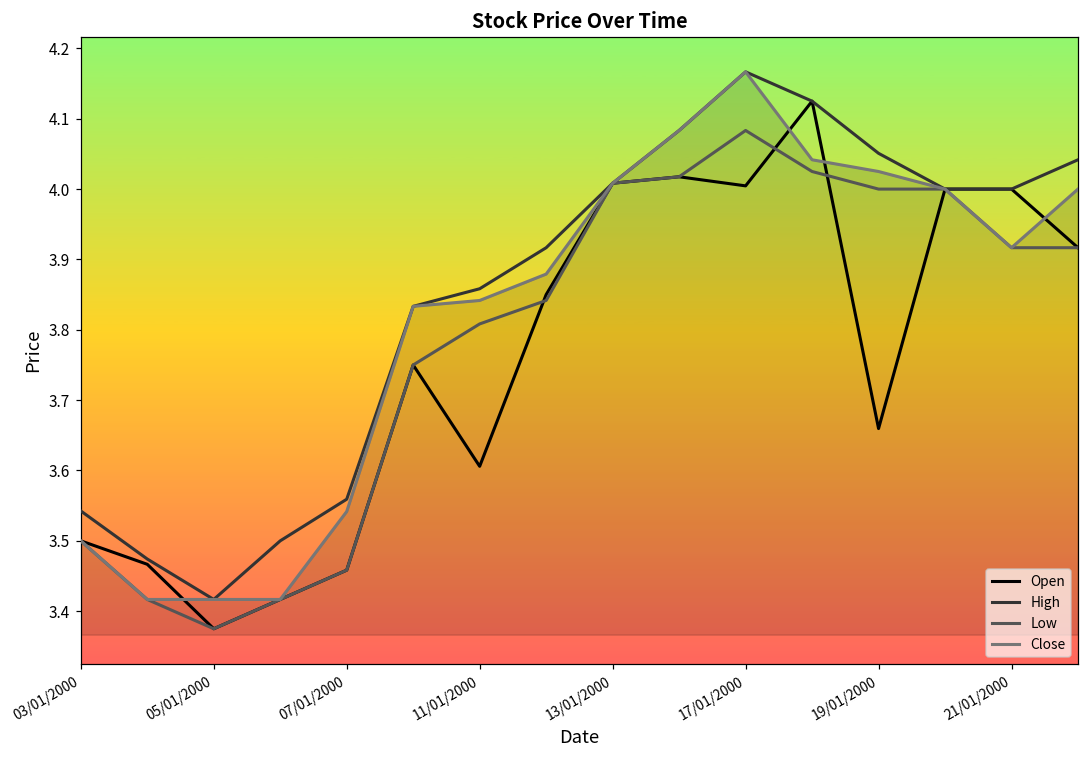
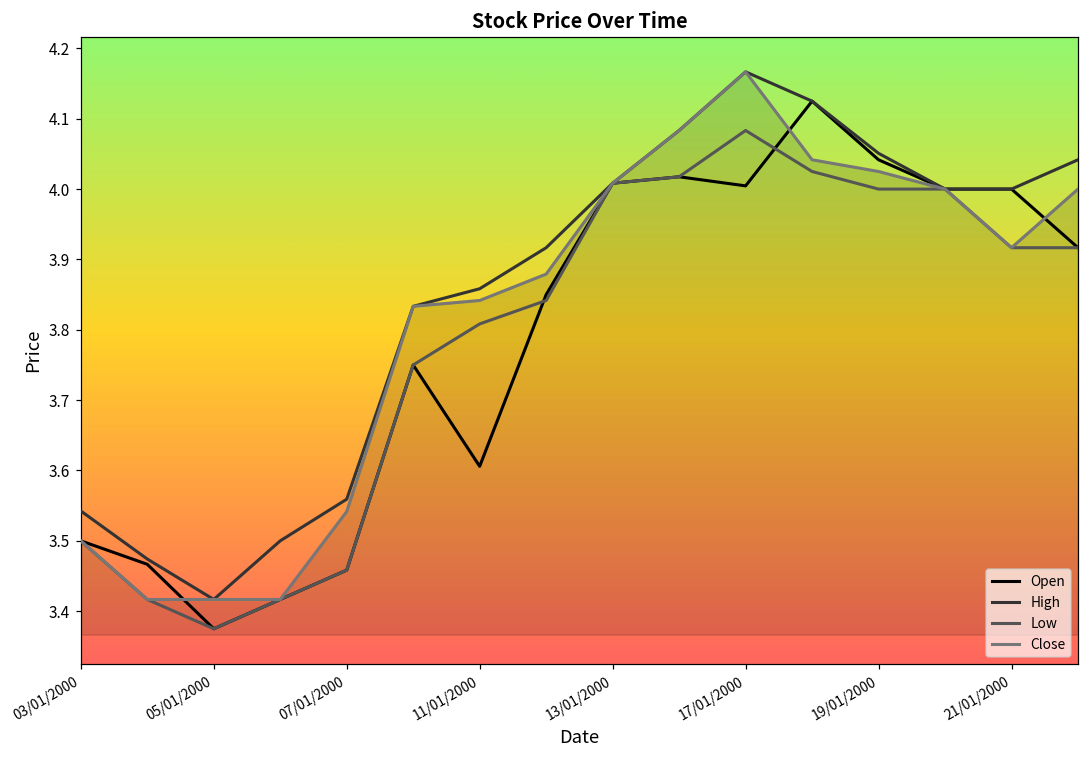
Open, 19/01/2000: 3.66 -> 4.04
